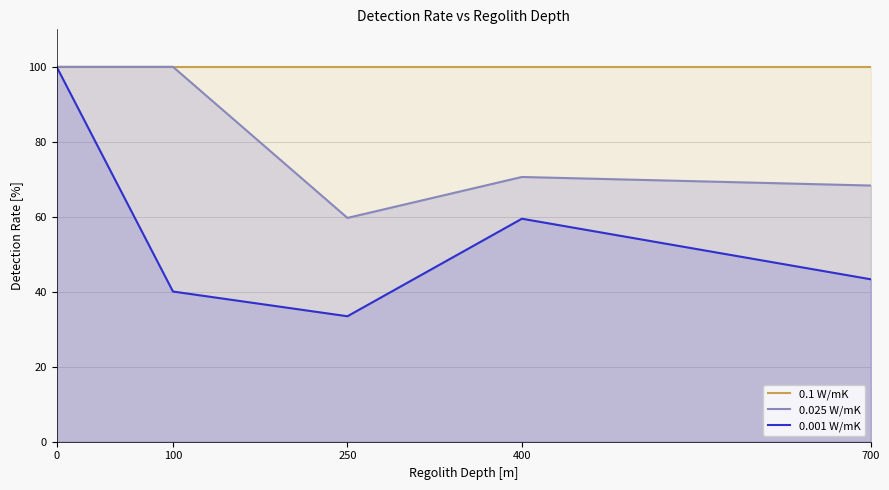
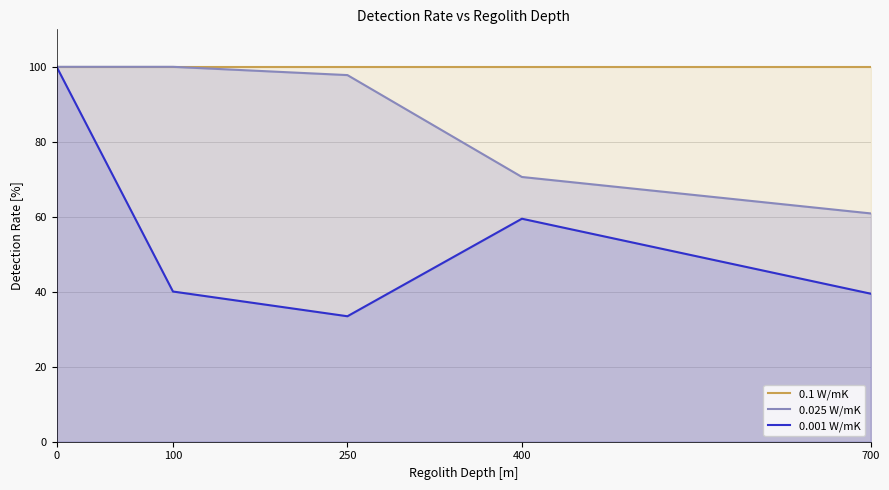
0.025 W/mK, 250: 60 -> 98
0.025 W/mK, 700: 68 -> 61
0.001 W/mK, 700: 43 -> 39
